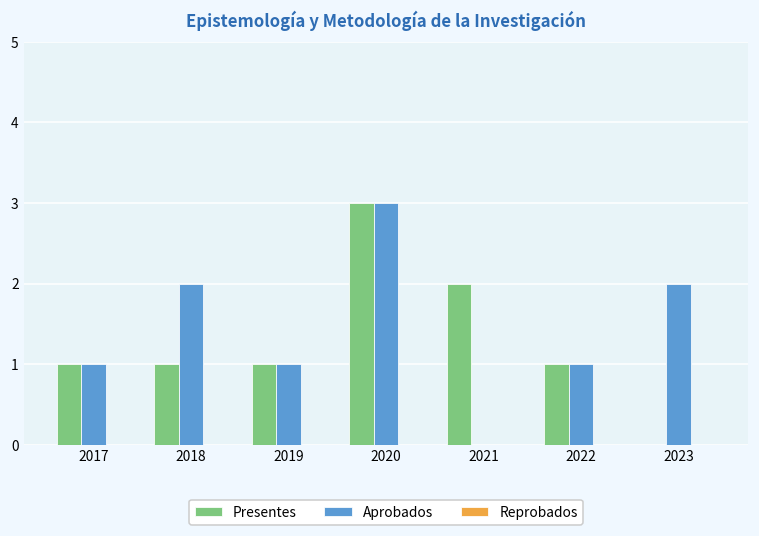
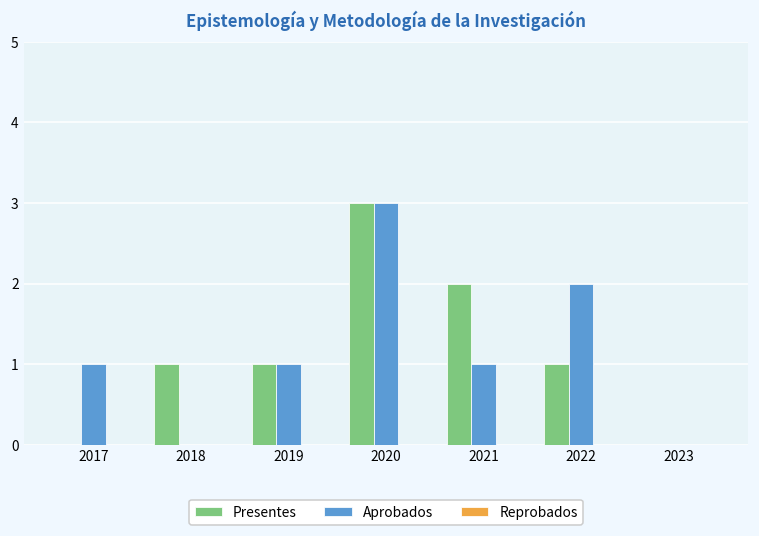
Presentes, 2017: 1 -> 0
Aprobados, 2018: 2 -> 0
Aprobados, 2021: 0 -> 1
Aprobados, 2022: 1 -> 2
Aprobados, 2023: 2 -> 0
